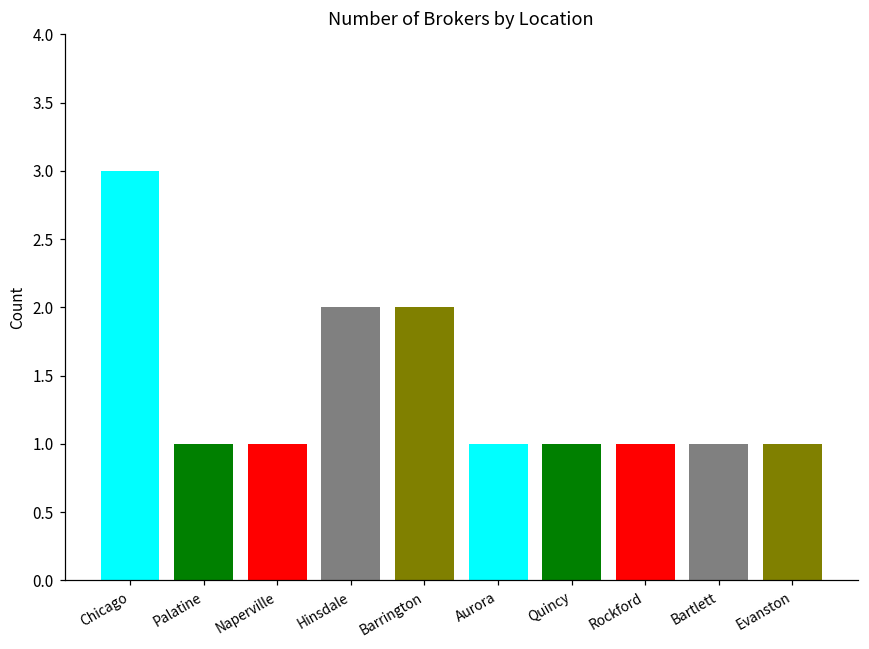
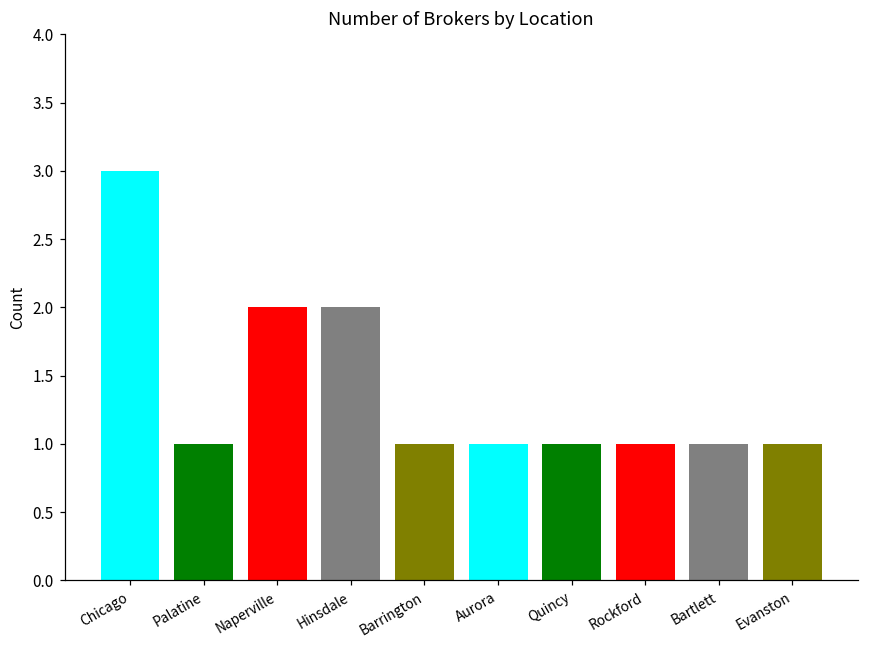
Naperville: 1 -> 2
Barrington: 2 -> 1
